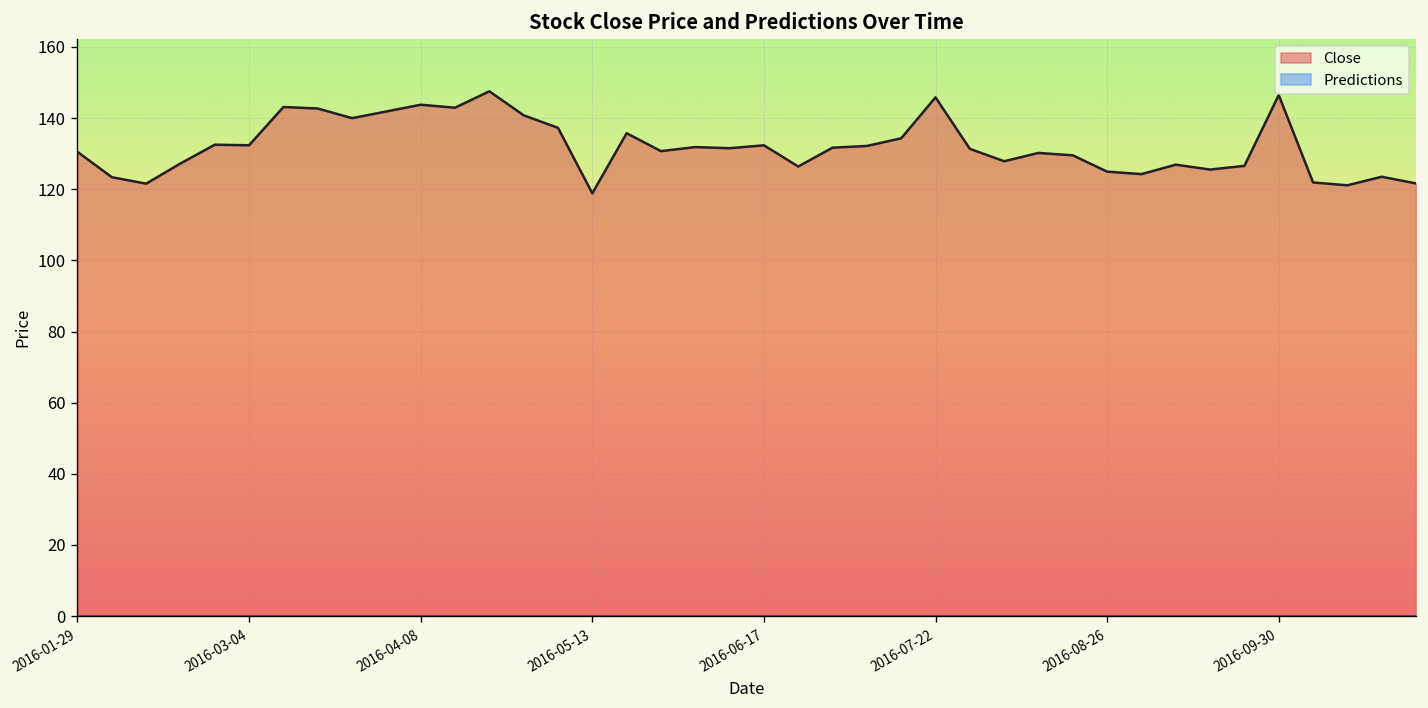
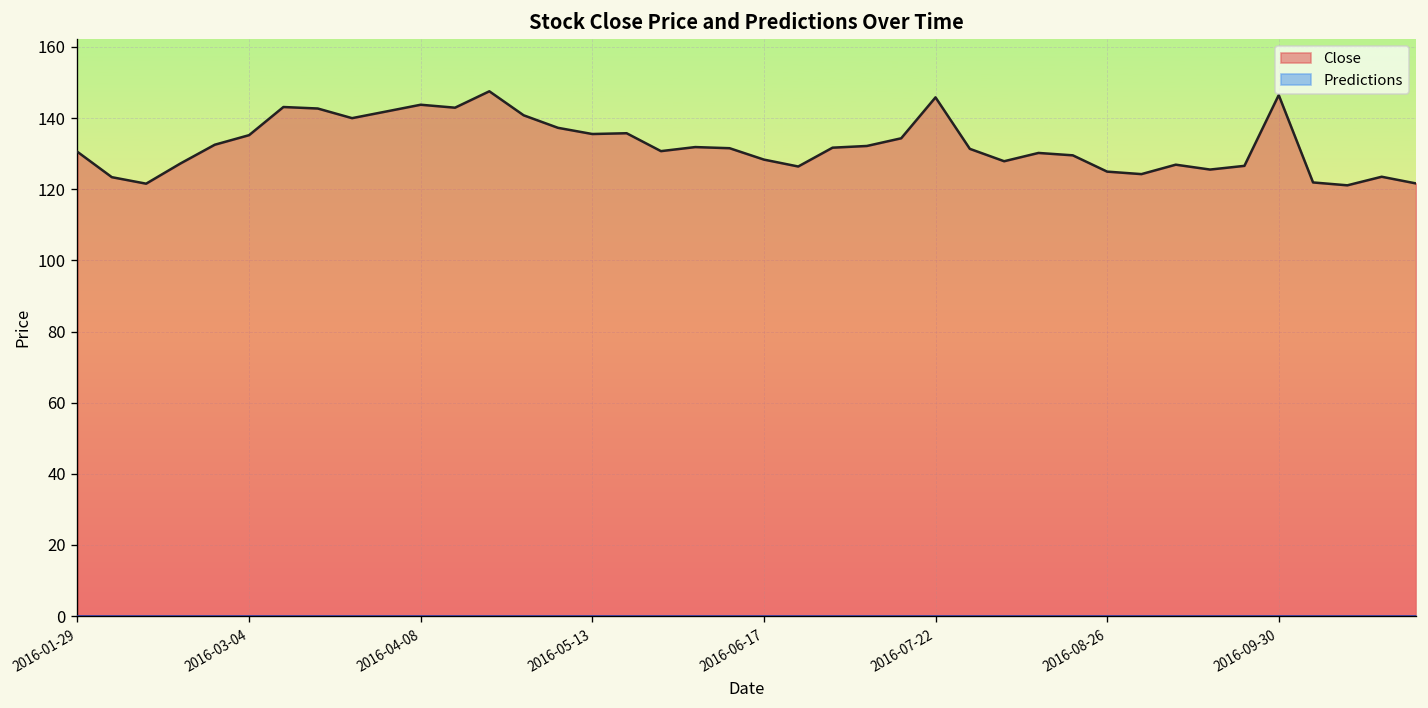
Close, 2016-03-04: 132 -> 135
Close, 2016-05-13: 119 -> 136
Close, 2016-06-17: 132 -> 128
